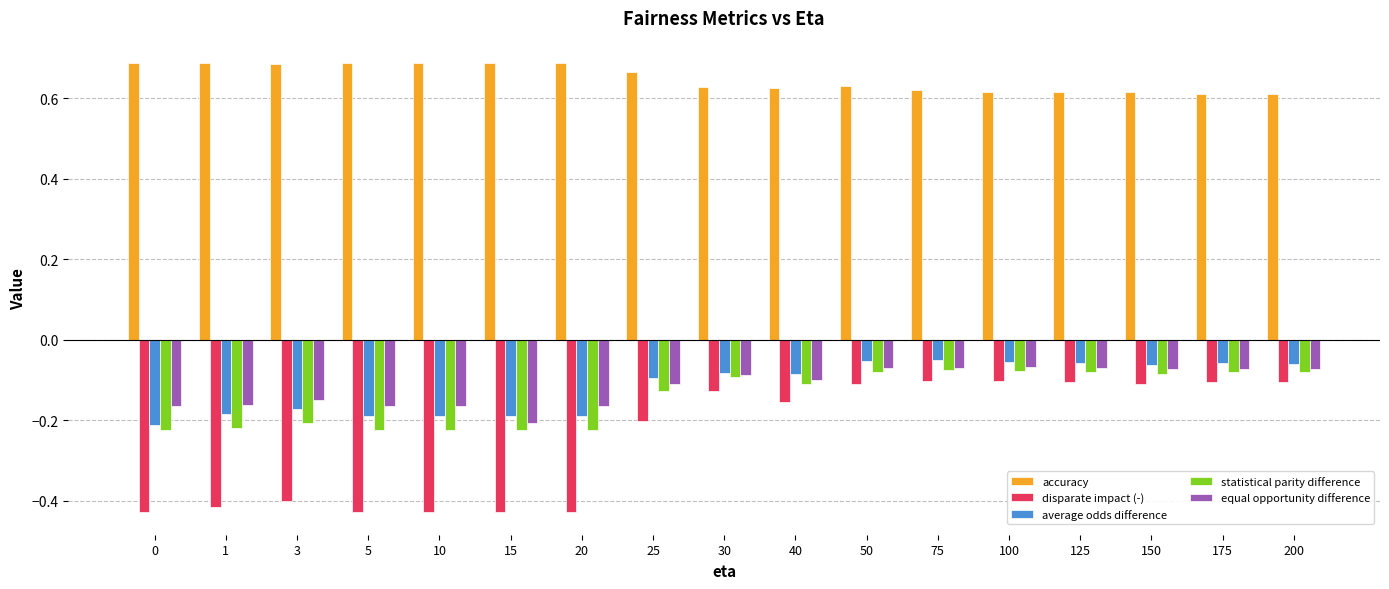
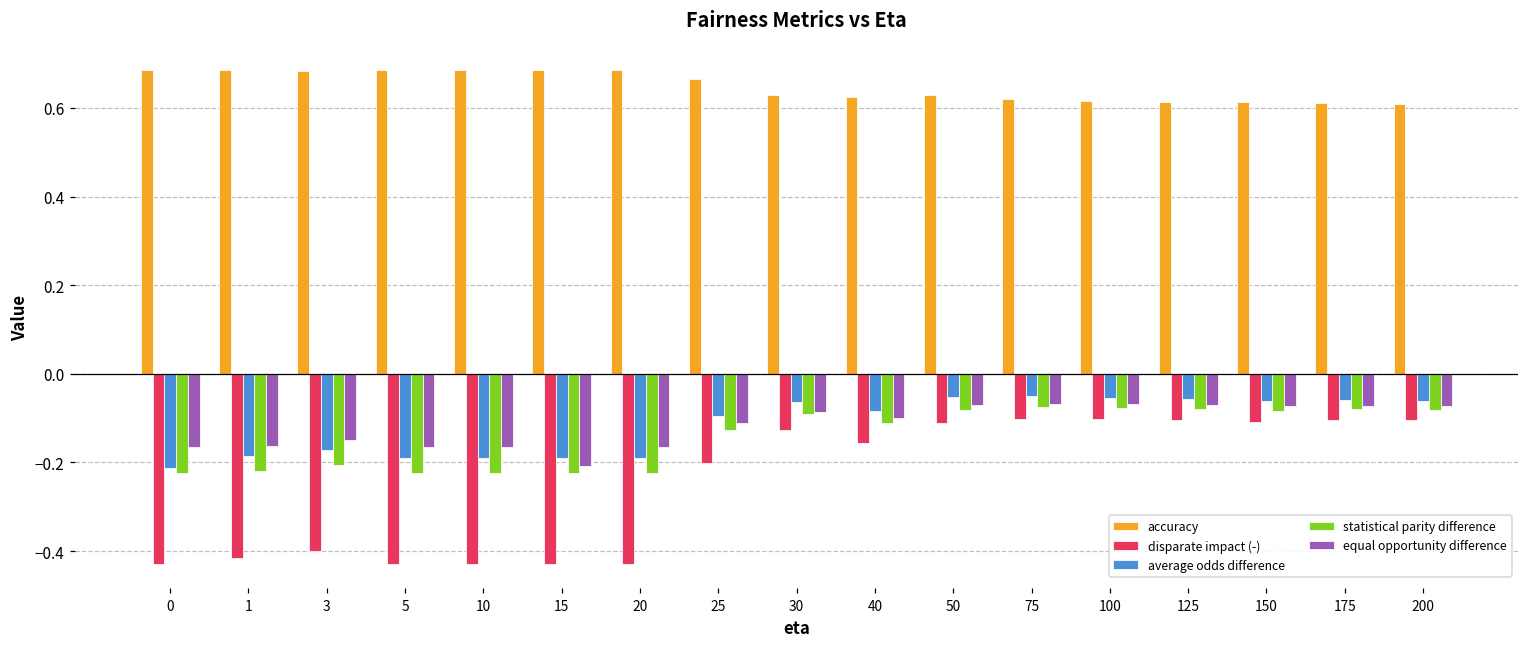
average odds difference, 30: -0.08 -> -0.06
